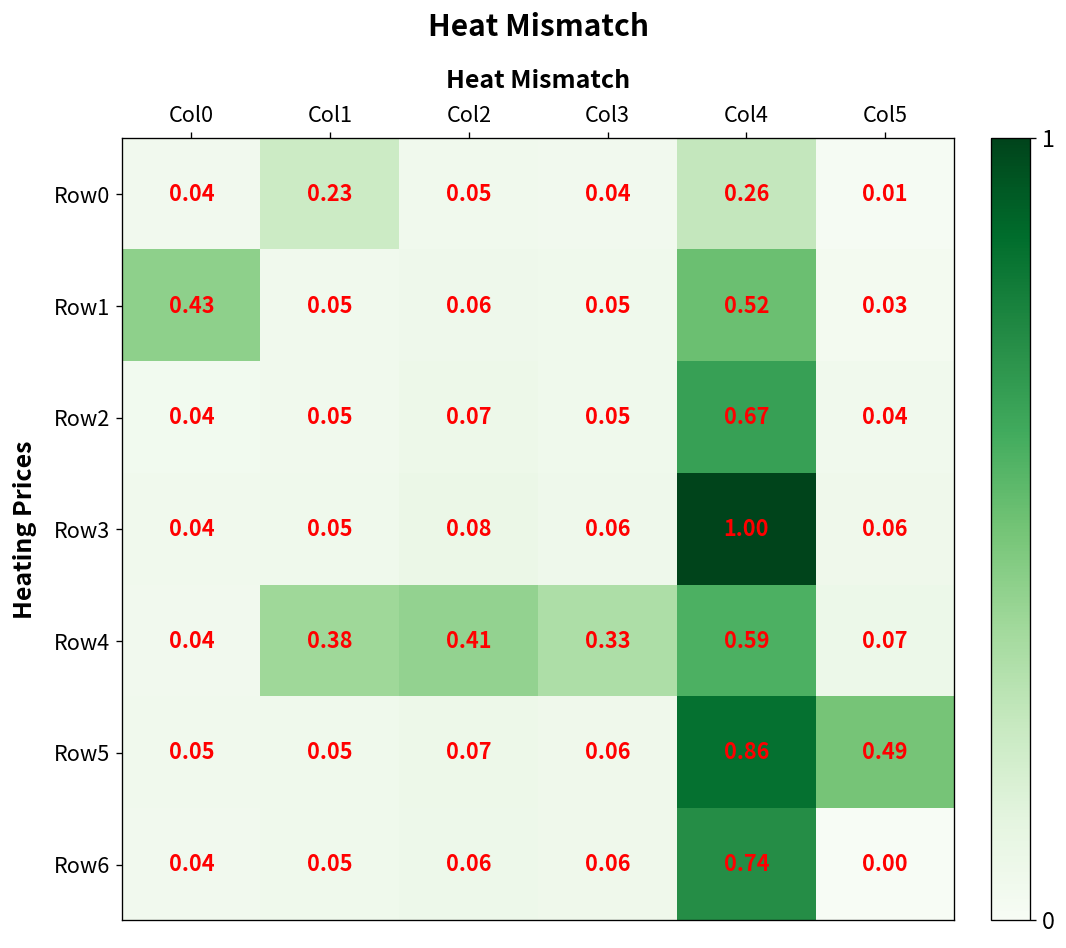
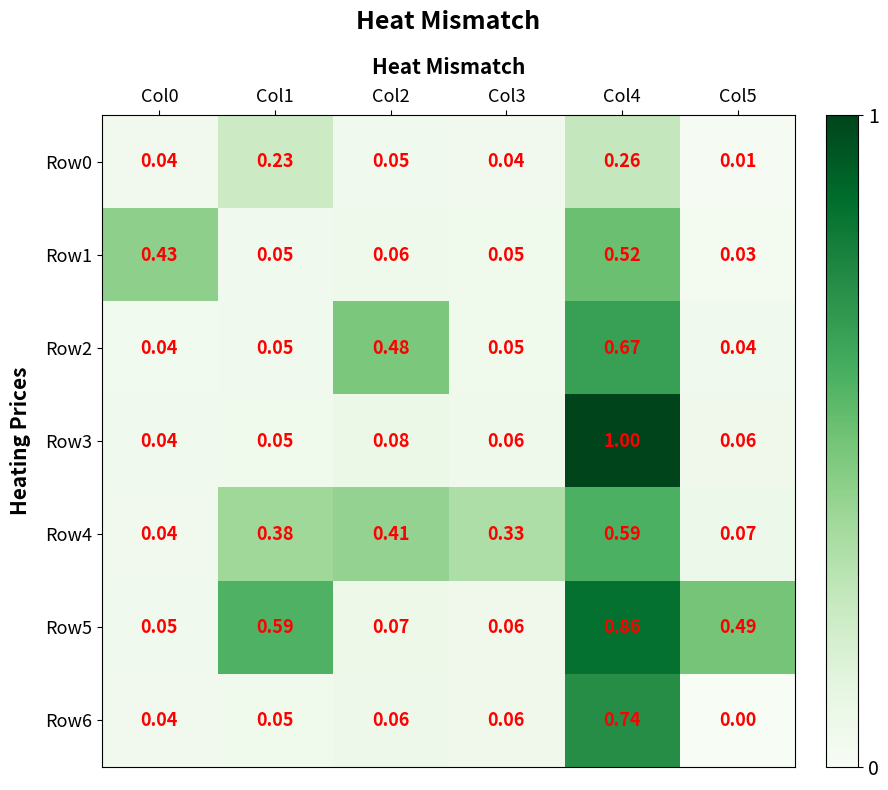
Row2, Col2: 0.07 -> 0.48
Row5, Col1: 0.05 -> 0.59
